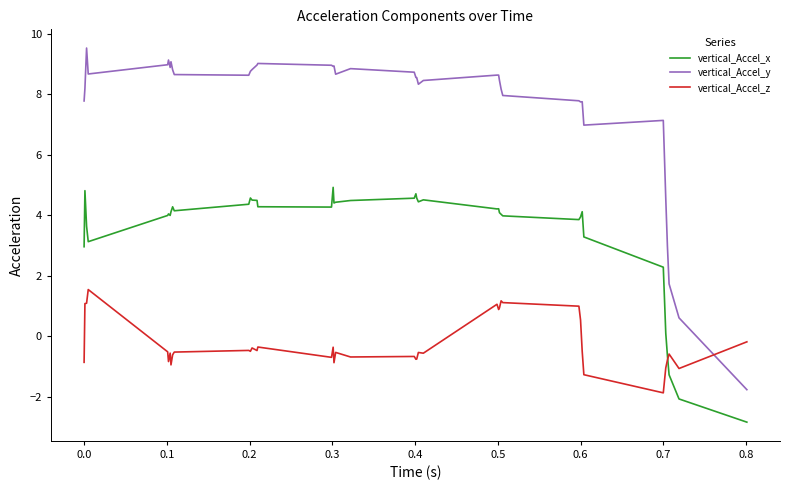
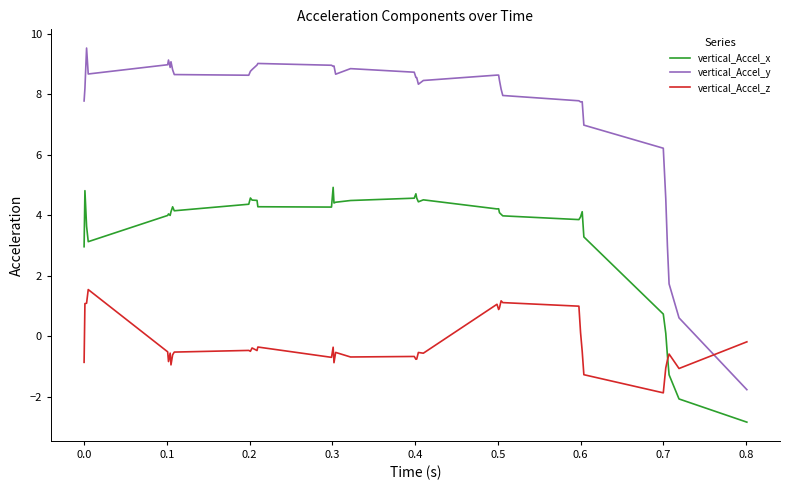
vertical_Accel_z, 0.6: 0.5 -> 0.1
vertical_Accel_x, 0.7: 2.3 -> 0.7
vertical_Accel_y, 0.7: 7.1 -> 6.2
